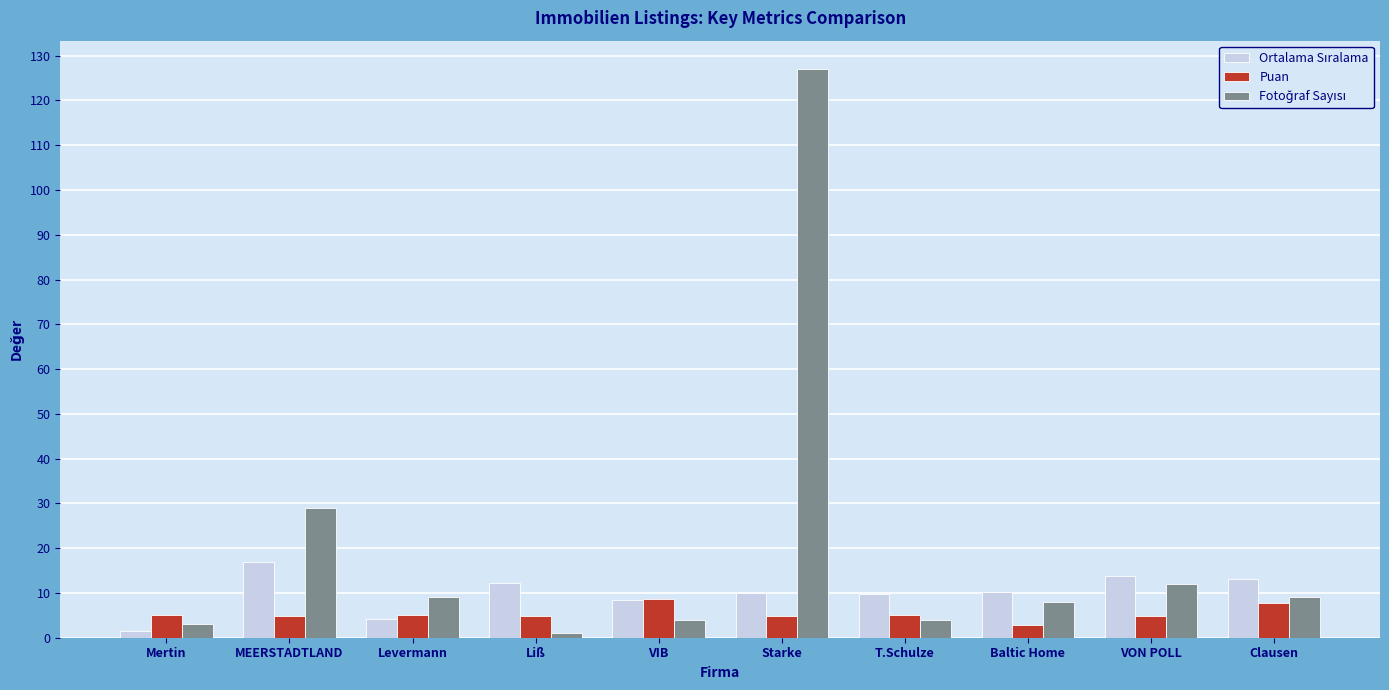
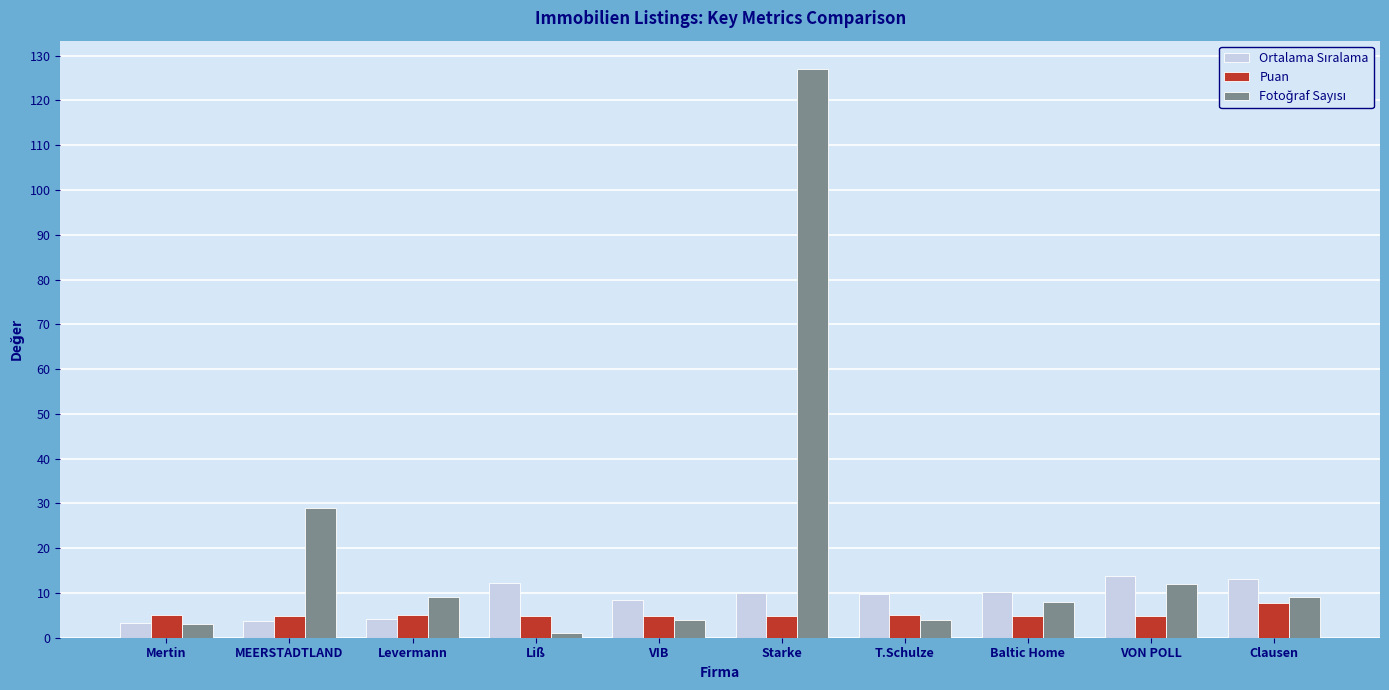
Ortalama Sıralama, Mertin: 1 -> 3
Ortalama Sıralama, MEERSTADTLAND: 17 -> 4
Puan, VIB: 9 -> 5
Puan, Baltic Home: 3 -> 5
